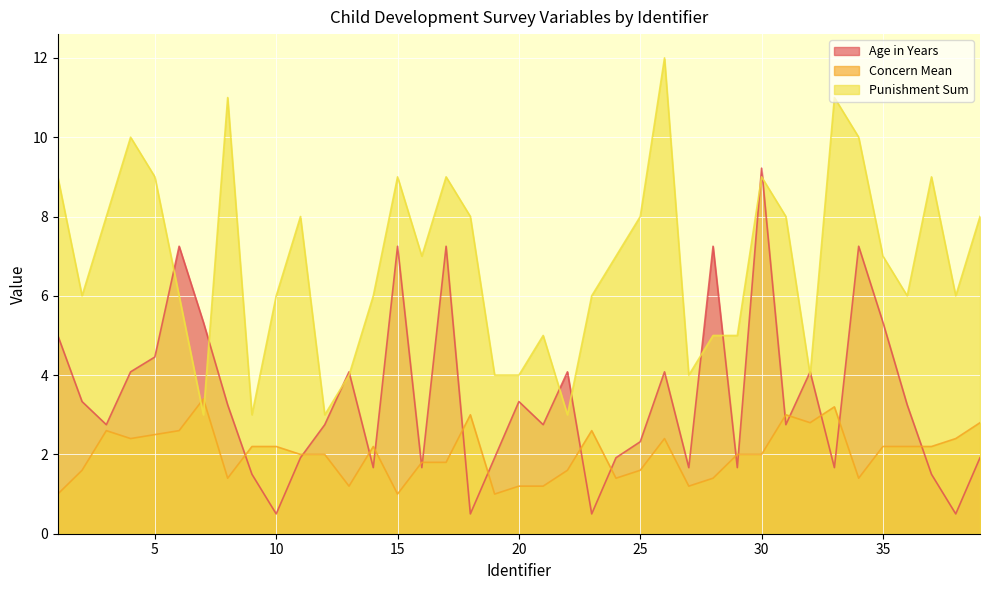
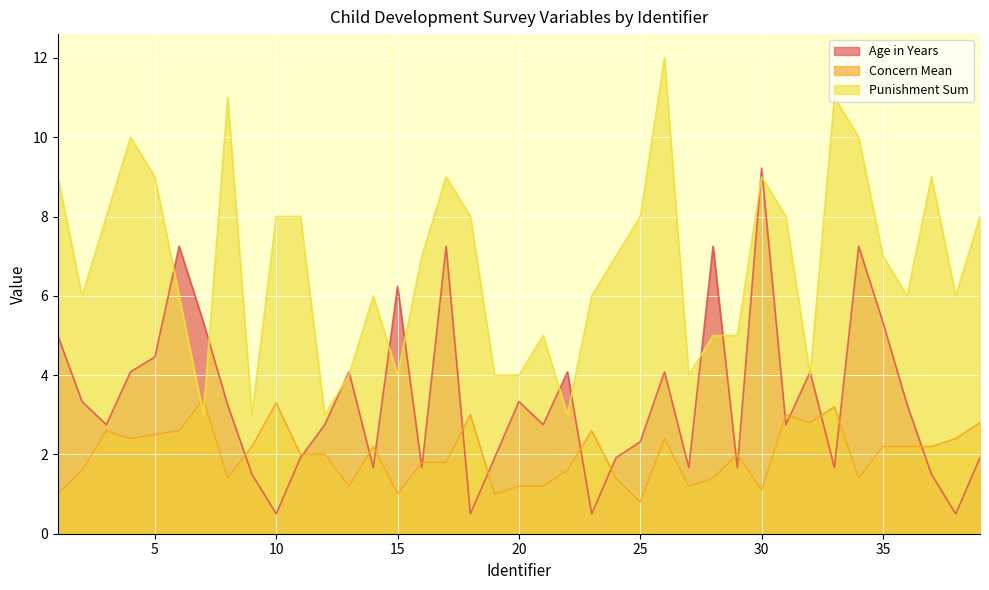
Concern Mean, 10: 2.2 -> 3.3
Punishment Sum, 10: 6 -> 8
Age in Years, 15: 7.3 -> 6.2
Punishment Sum, 15: 9 -> 4
Concern Mean, 25: 1.6 -> 0.8
Concern Mean, 30: 2.0 -> 1.1
